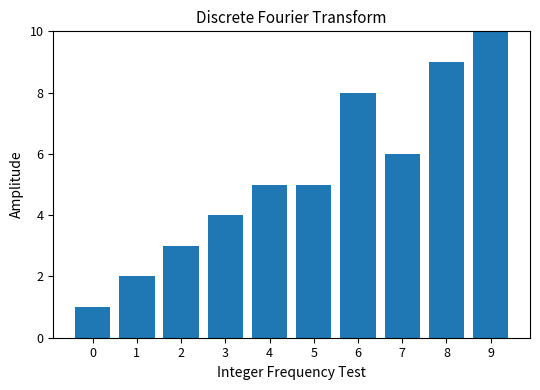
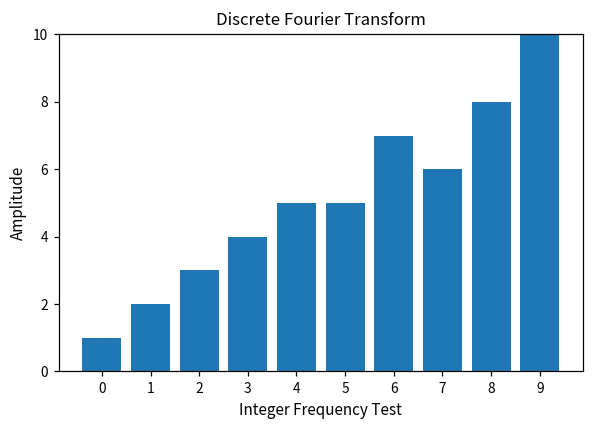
6: 8 -> 7
8: 9 -> 8
